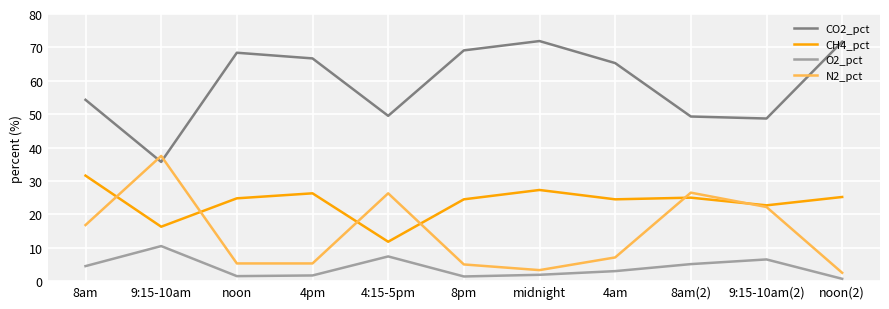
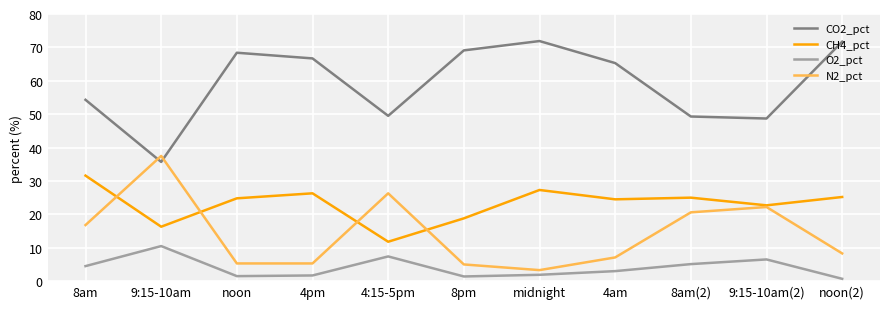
CH4_pct, 8pm: 25 -> 19
N2_pct, 8am(2): 27 -> 21
N2_pct, noon(2): 3 -> 8
